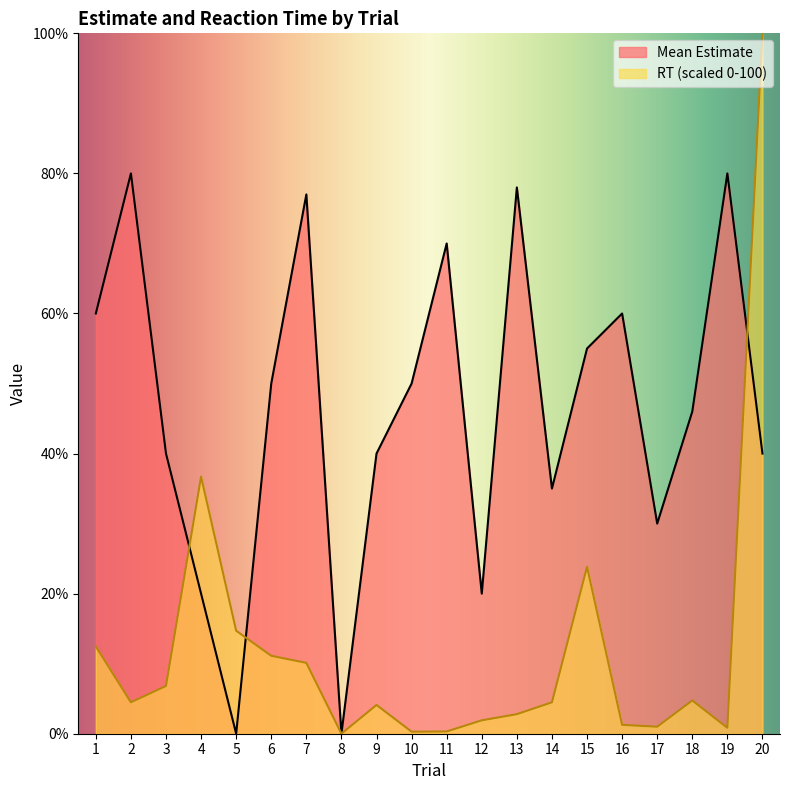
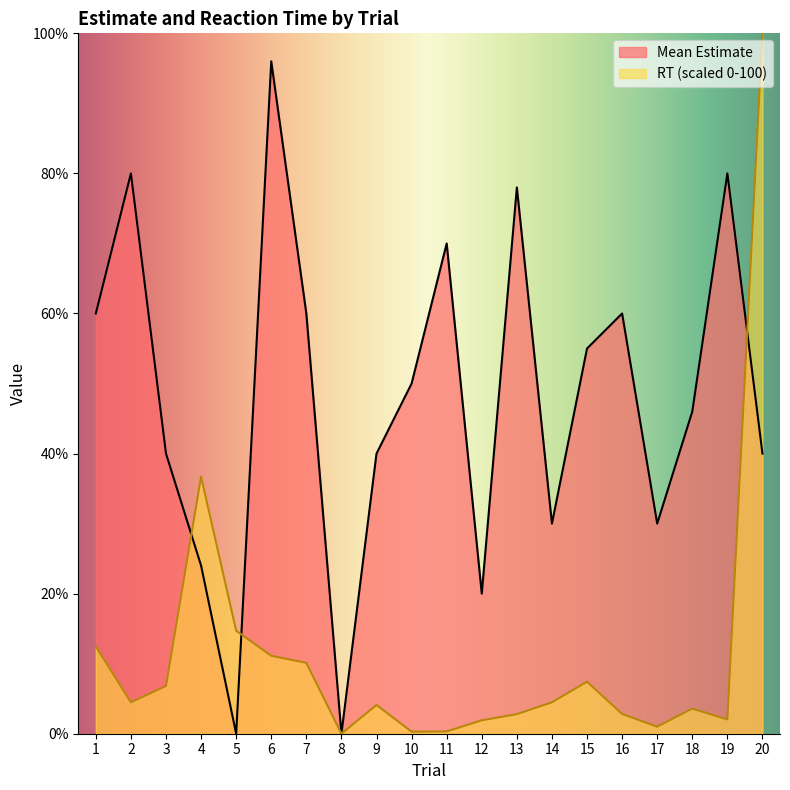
Mean Estimate, 4: 20% -> 24%
Mean Estimate, 6: 50% -> 96%
Mean Estimate, 7: 77% -> 60%
Mean Estimate, 14: 35% -> 30%
RT (scaled 0-100), 15: 24% -> 7%
RT (scaled 0-100), 16: 1% -> 3%
RT (scaled 0-100), 18: 5% -> 4%
RT (scaled 0-100), 19: 1% -> 2%
